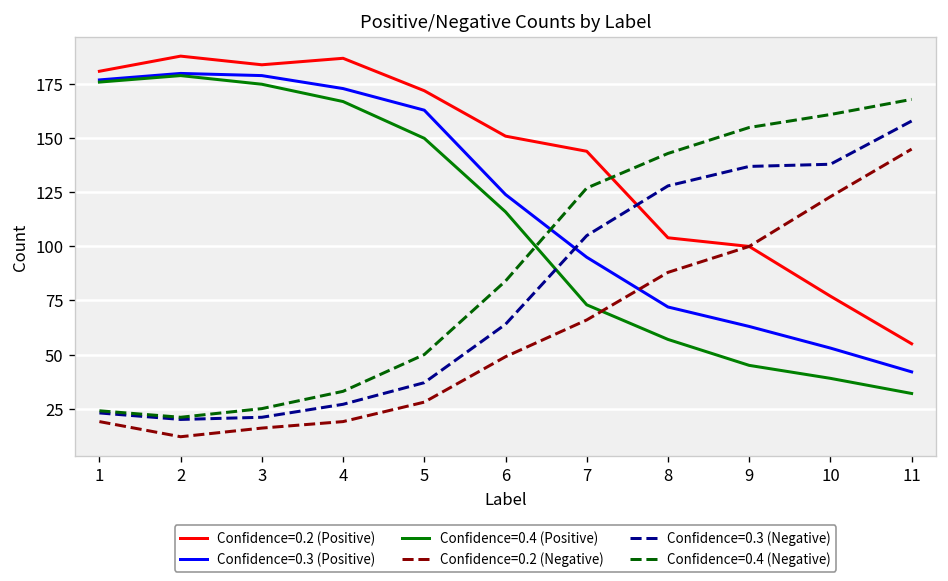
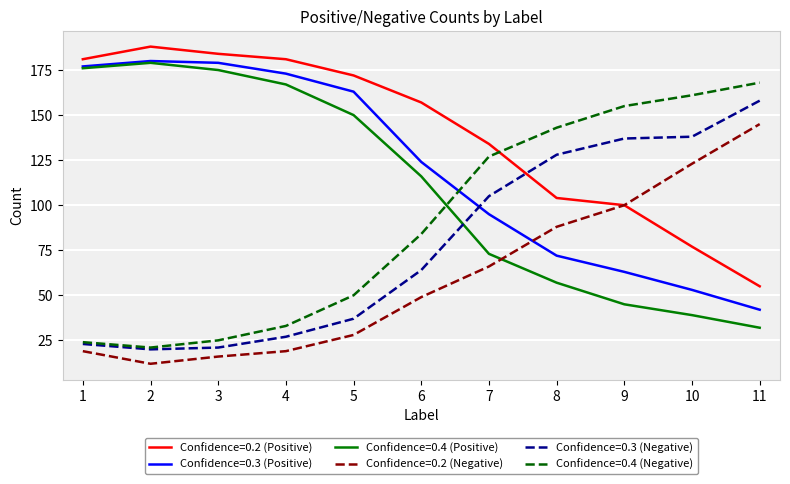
Confidence=0.2 (Positive), 4: 187 -> 181
Confidence=0.2 (Positive), 6: 151 -> 157
Confidence=0.2 (Positive), 7: 144 -> 134
